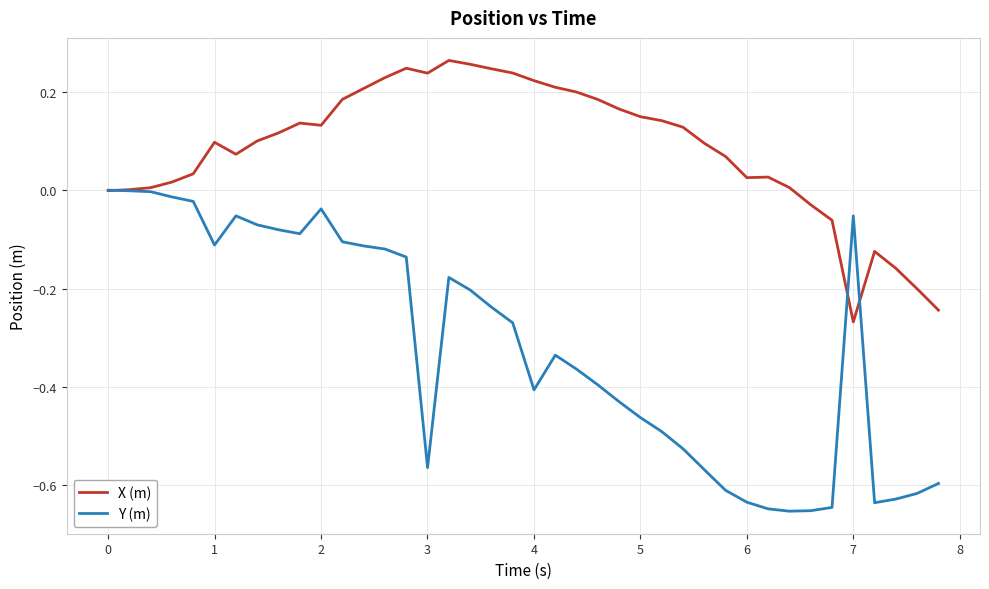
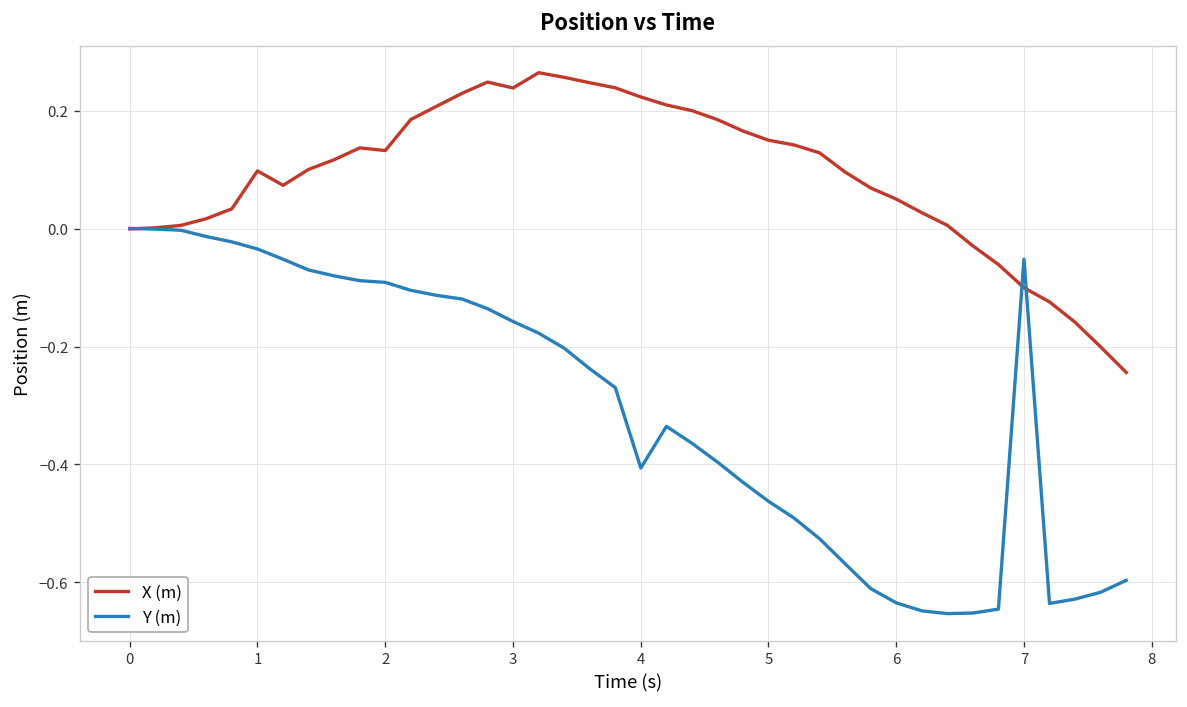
Y (m), 1: -0.11 -> -0.03
Y (m), 2: -0.04 -> -0.09
Y (m), 3: -0.56 -> -0.16
X (m), 6: 0.03 -> 0.05
X (m), 7: -0.27 -> -0.10
